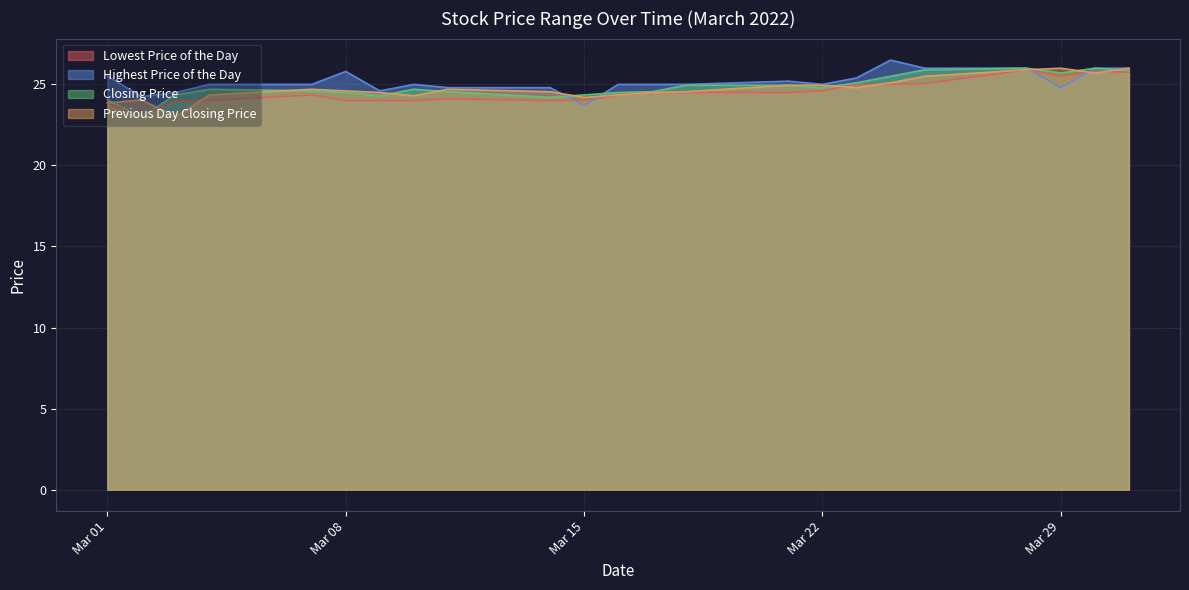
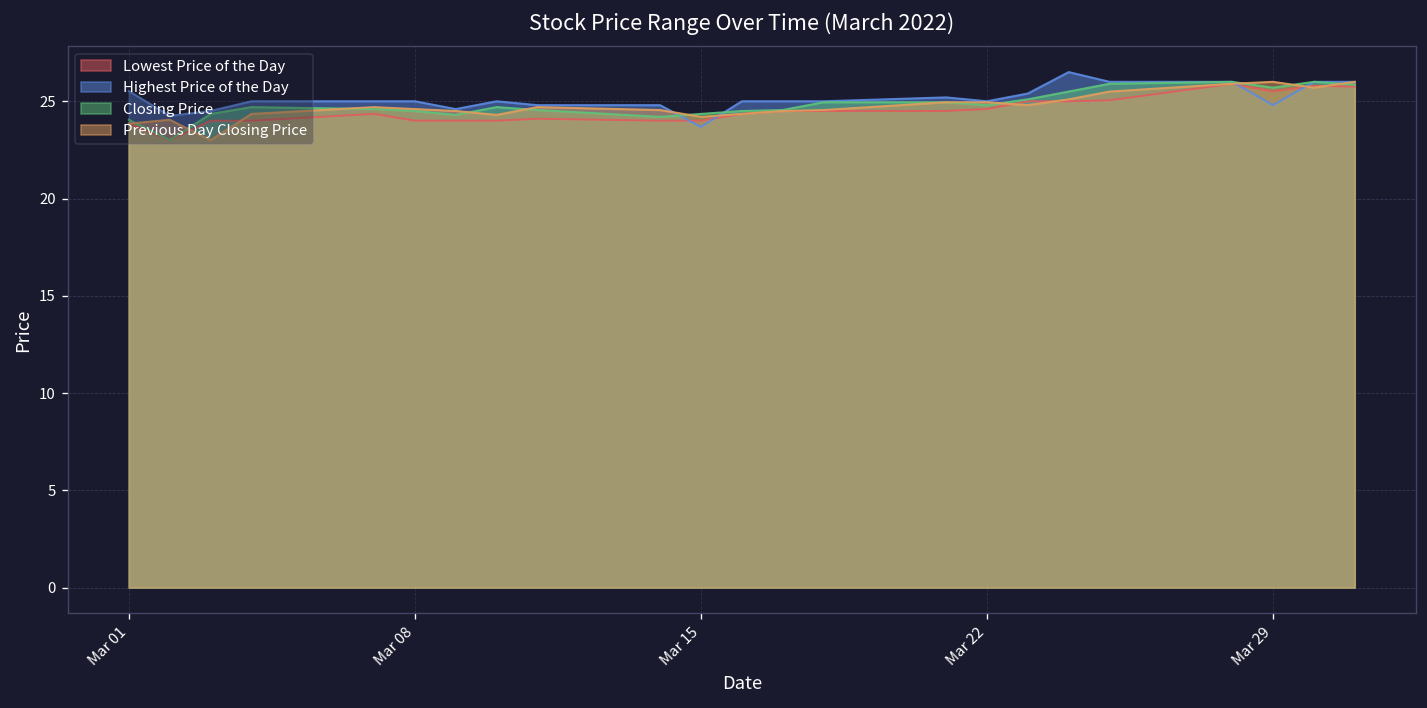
Highest Price of the Day, Mar 08: 25.8 -> 25.0
